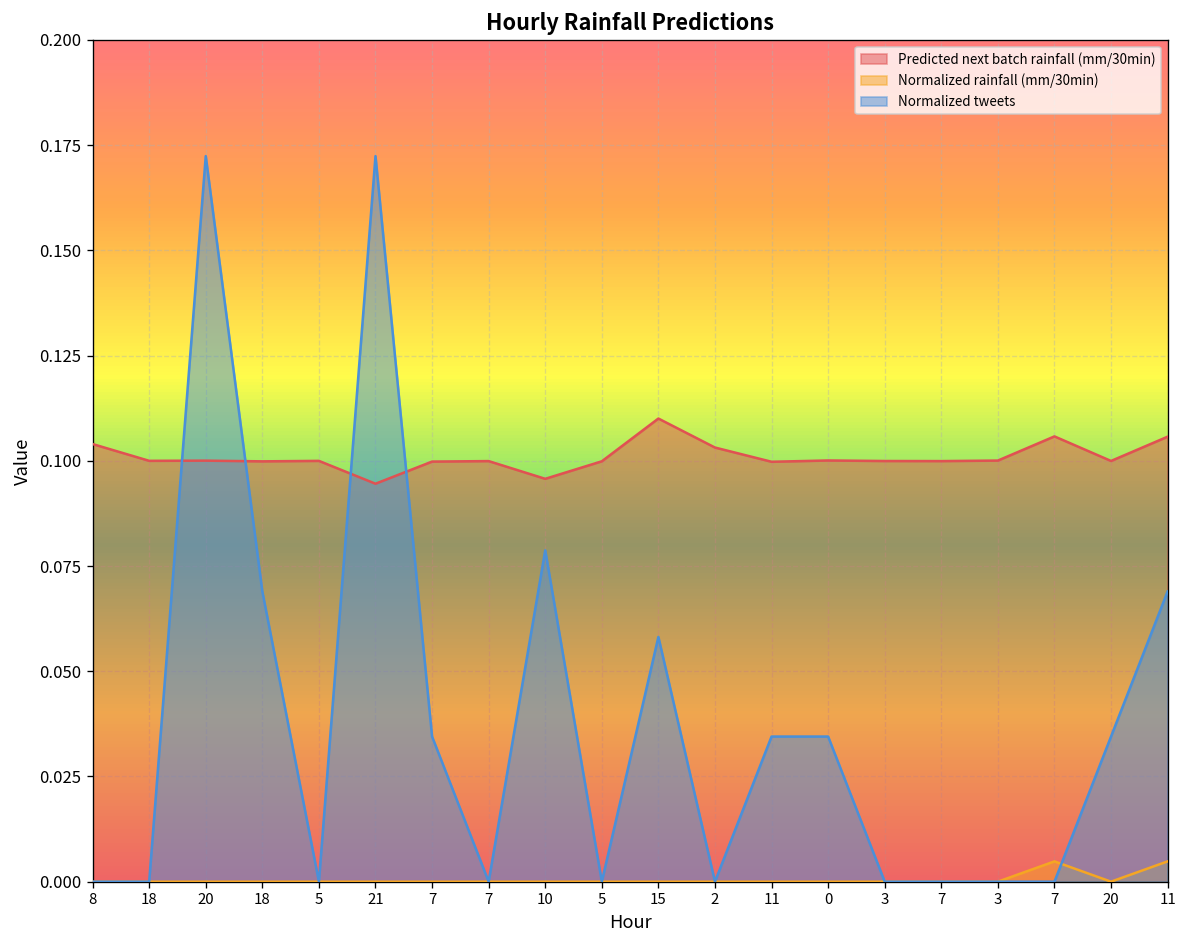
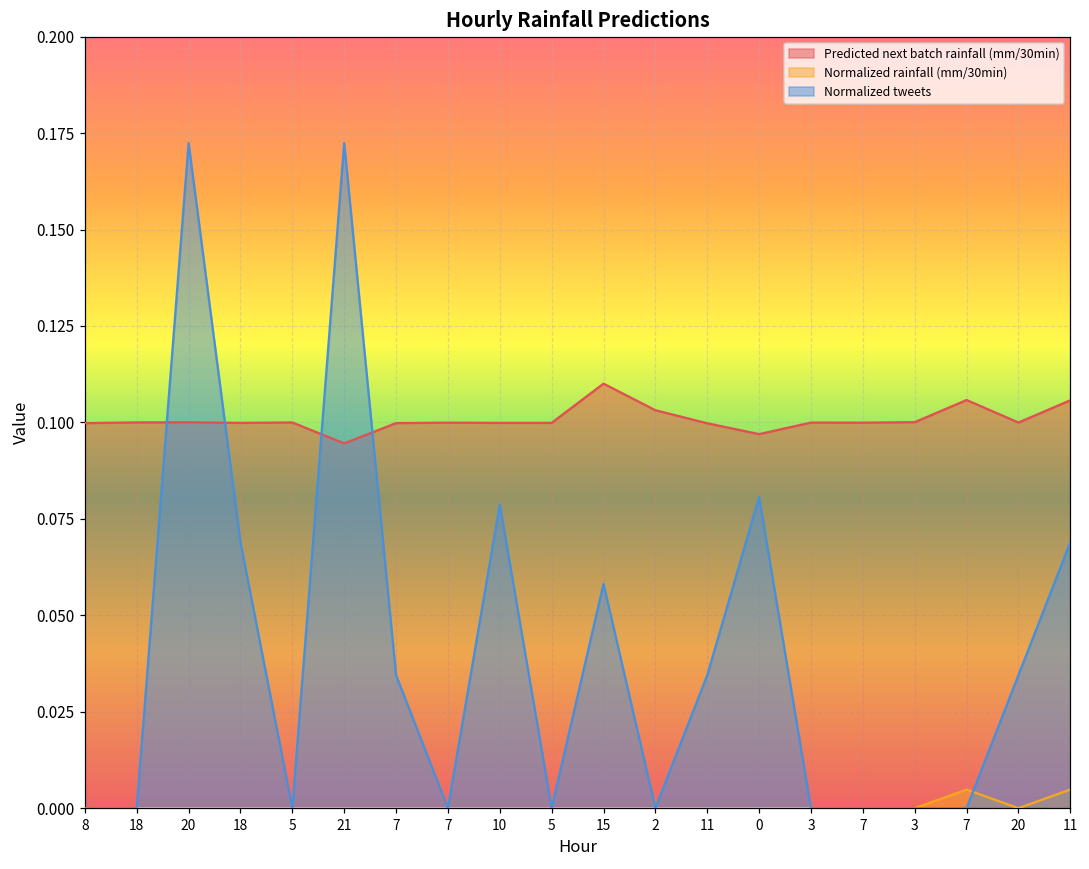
Predicted next batch rainfall (mm/30min), 8: 0.104 -> 0.100
Predicted next batch rainfall (mm/30min), 10: 0.096 -> 0.100
Predicted next batch rainfall (mm/30min), 0: 0.100 -> 0.097
Normalized tweets, 0: 0.034 -> 0.081
